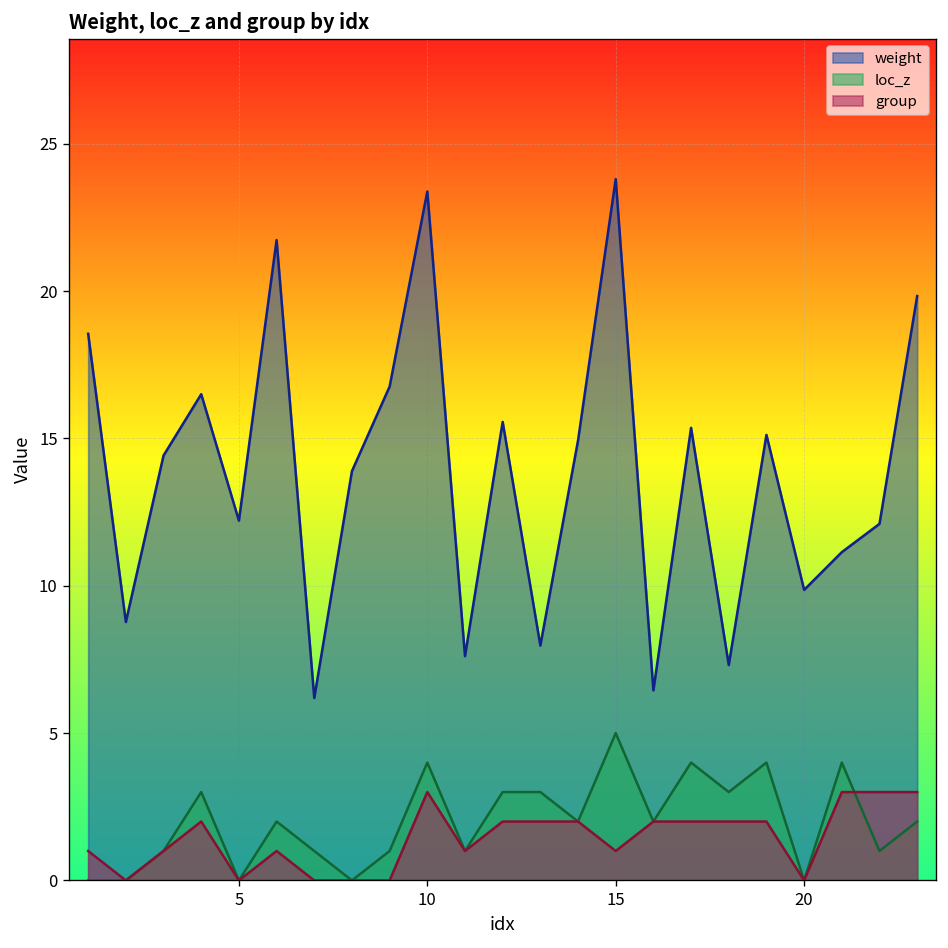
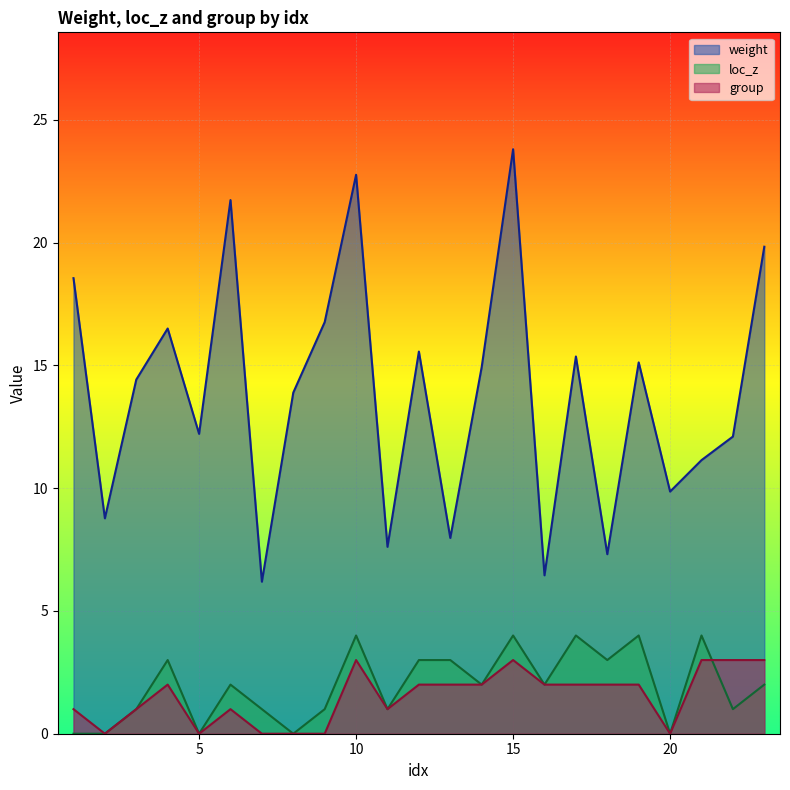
weight, 10: 23.4 -> 22.8
loc_z, 15: 5 -> 4
group, 15: 1 -> 3
